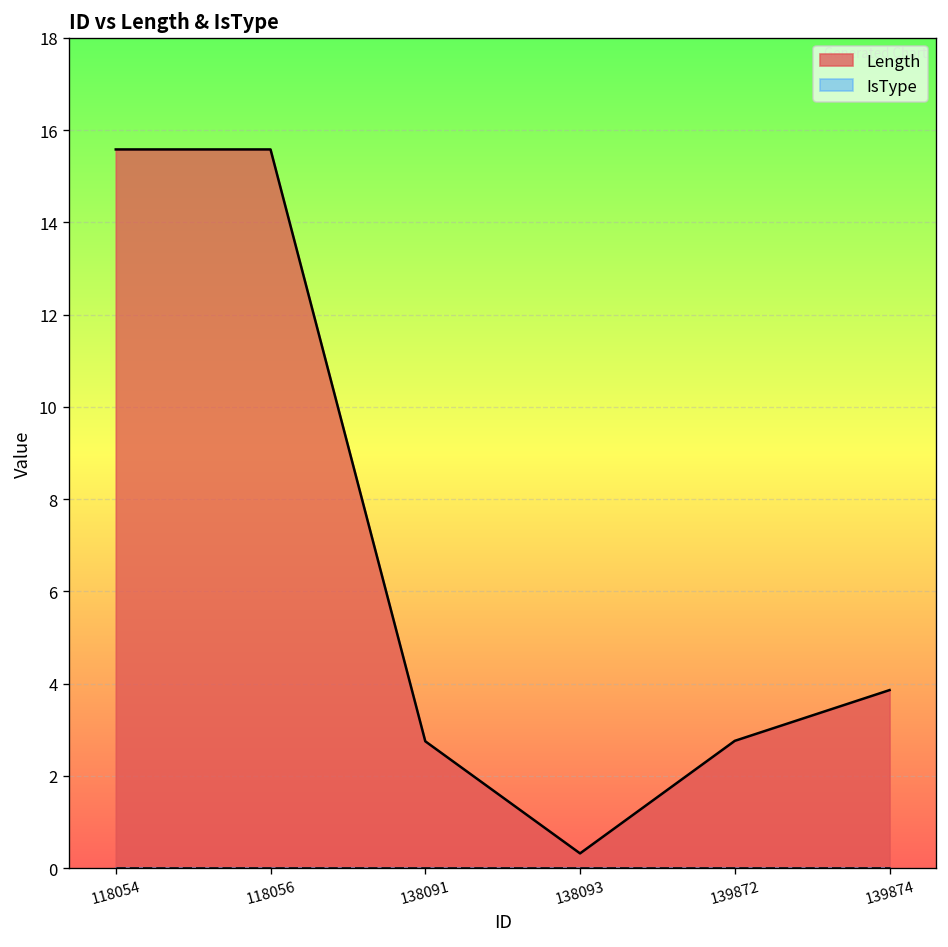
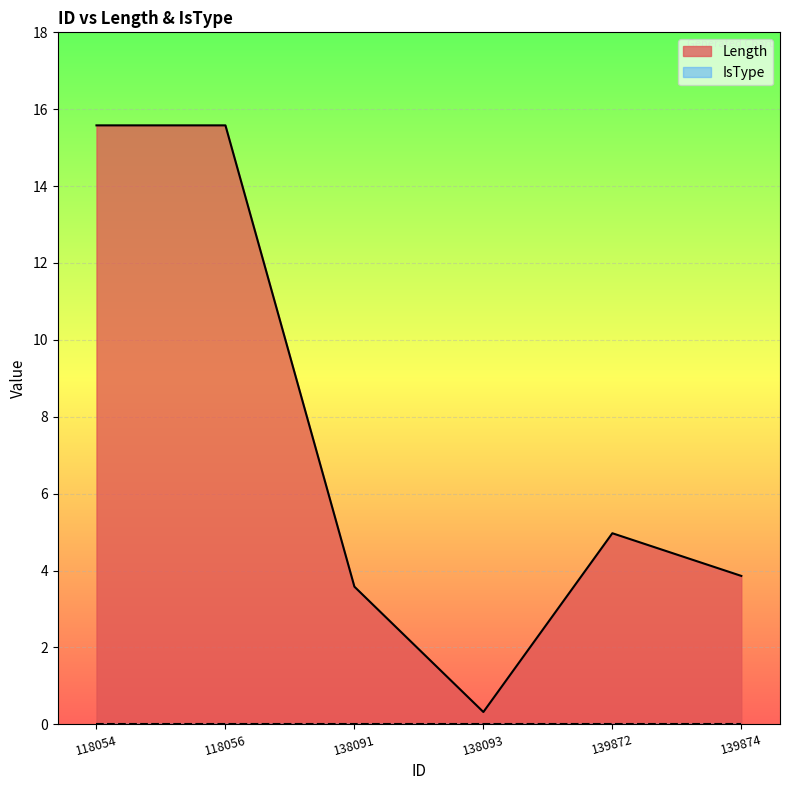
Length, 138091: 2.8 -> 3.6
Length, 139872: 2.8 -> 5.0
